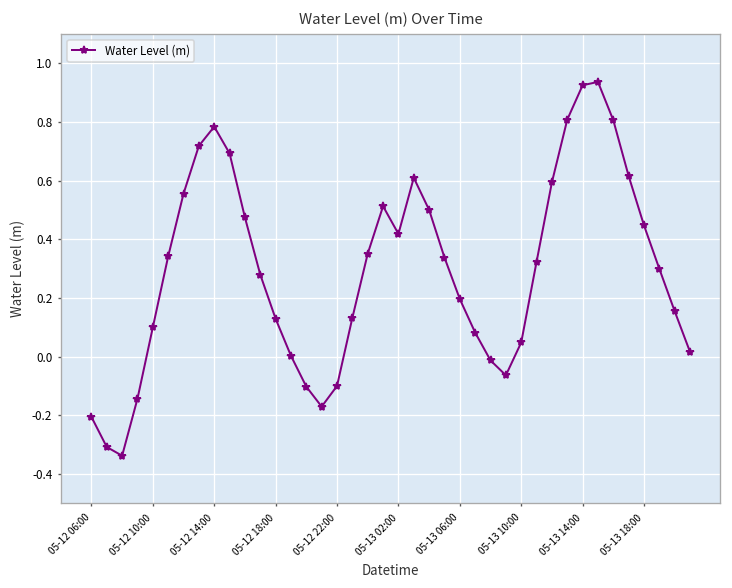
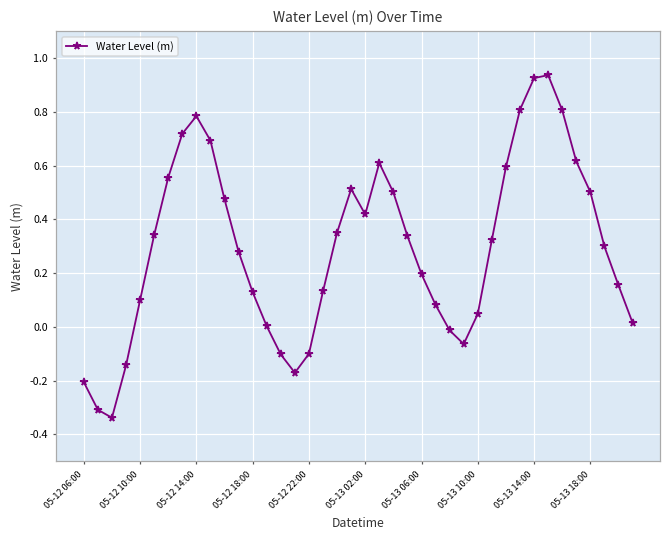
05-13 18:00: 0.45 -> 0.50
